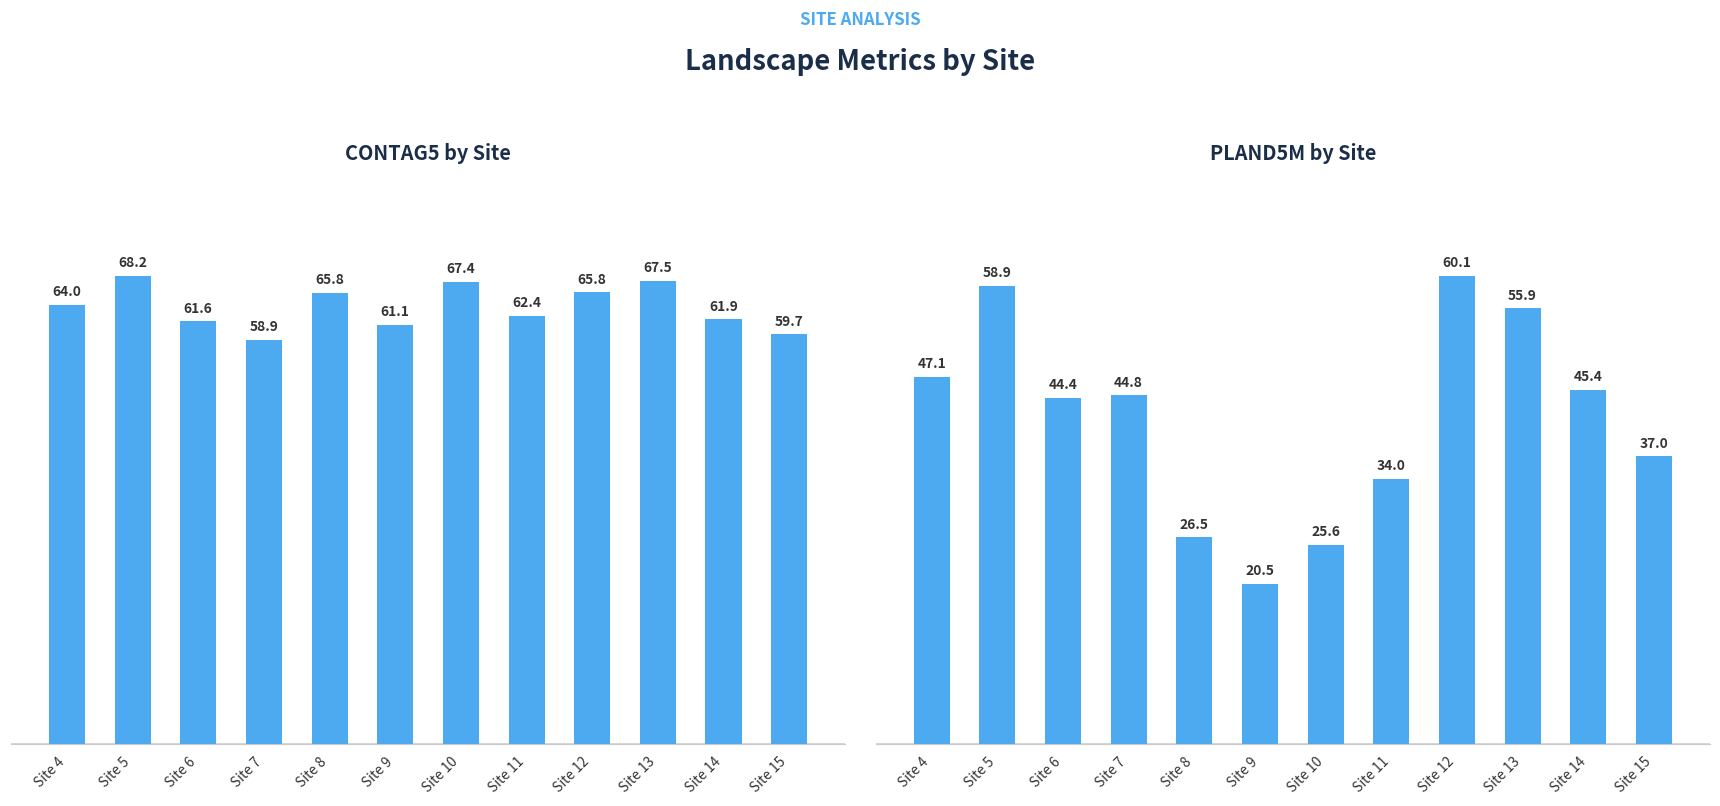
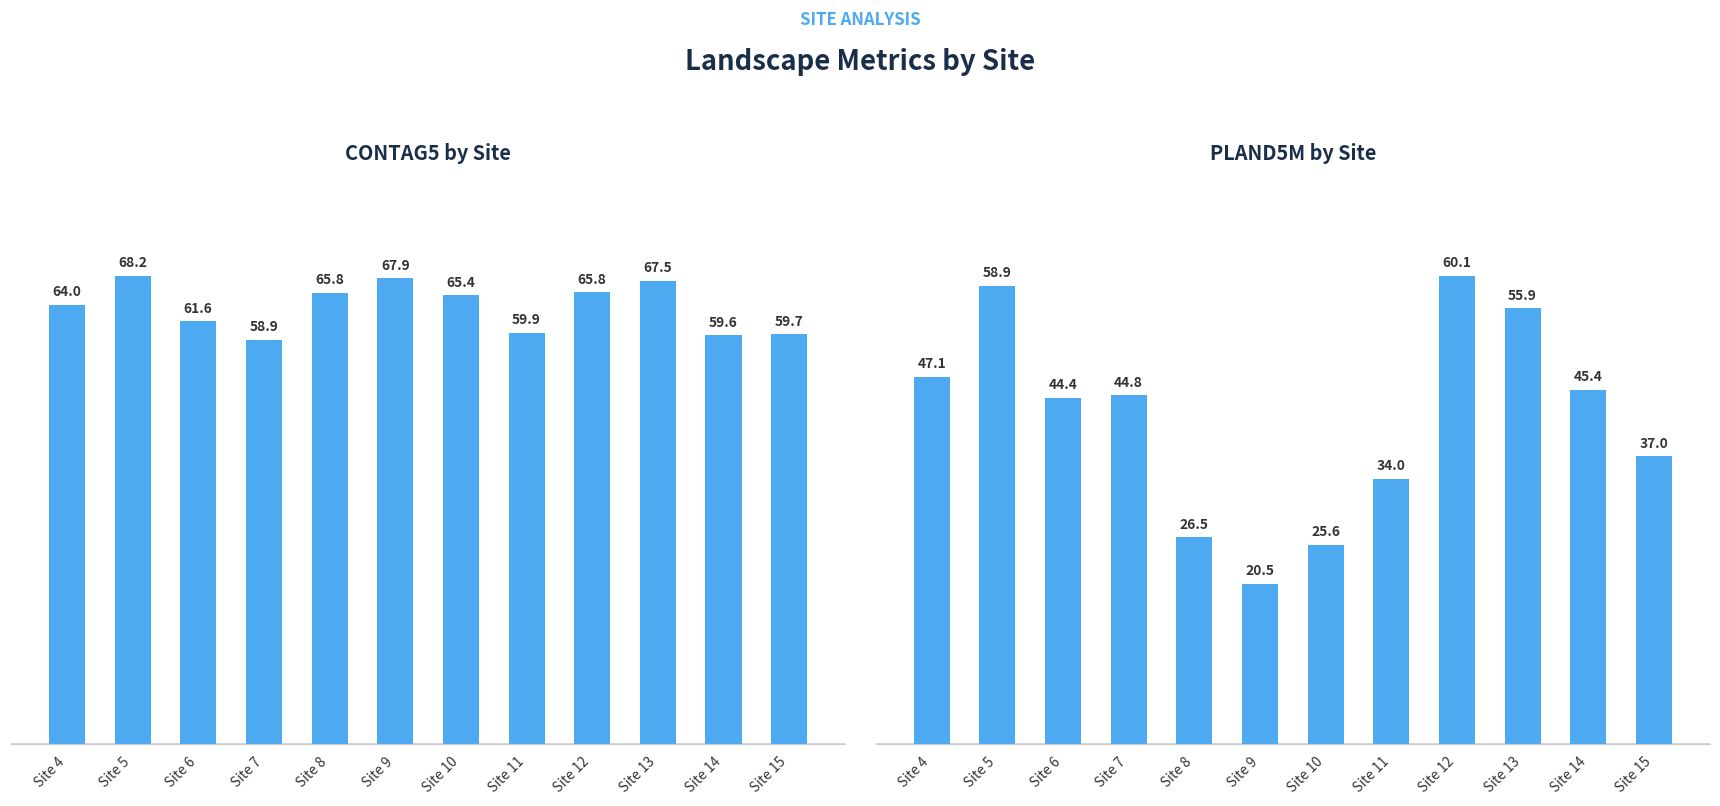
CONTAG5 by Site, Site 9: 61.1 -> 67.9
CONTAG5 by Site, Site 10: 67.4 -> 65.4
CONTAG5 by Site, Site 11: 62.4 -> 59.9
CONTAG5 by Site, Site 14: 61.9 -> 59.6
